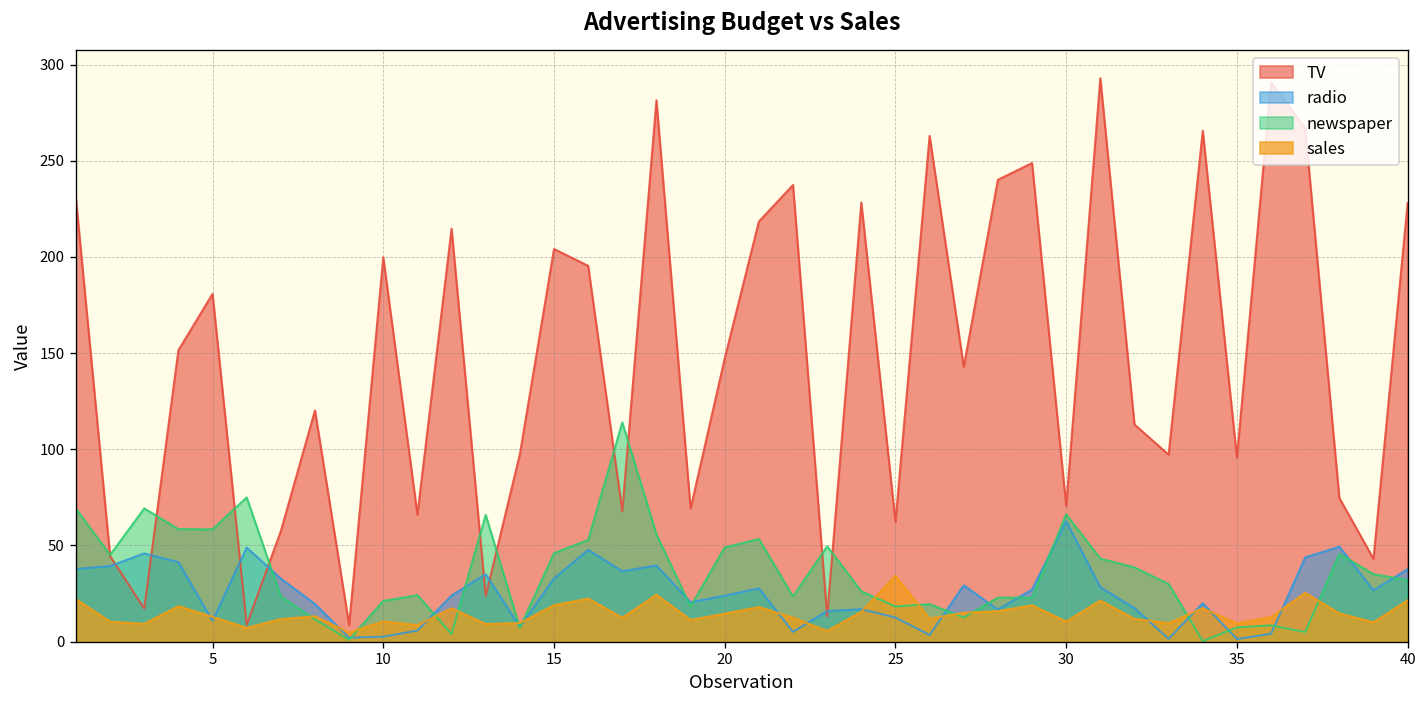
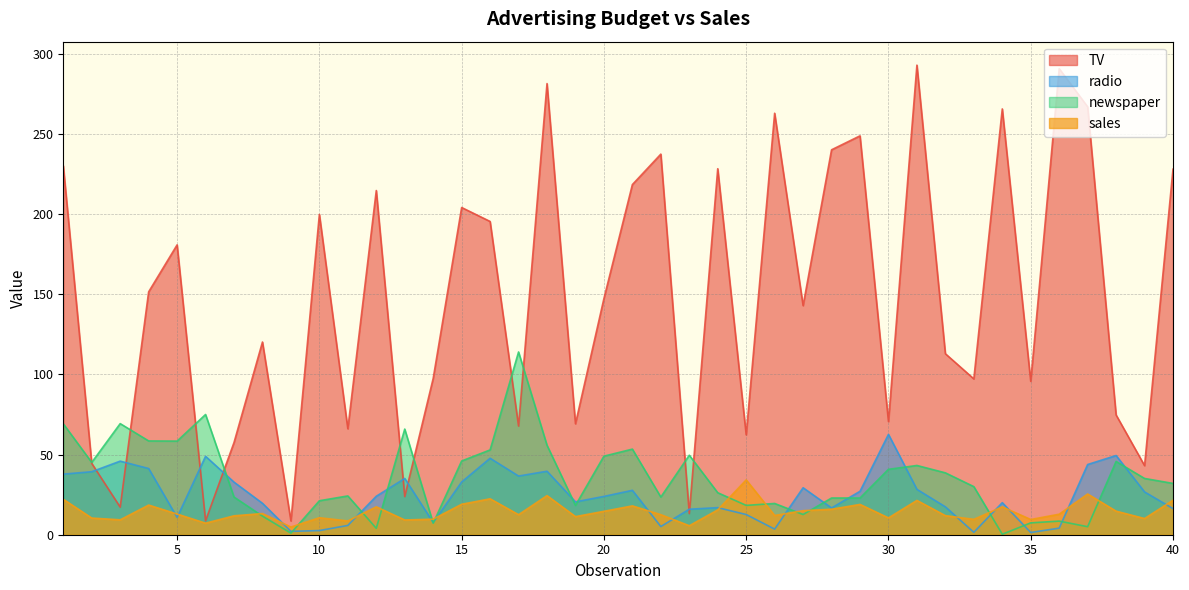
newspaper, 30: 66 -> 41
radio, 40: 38 -> 16
